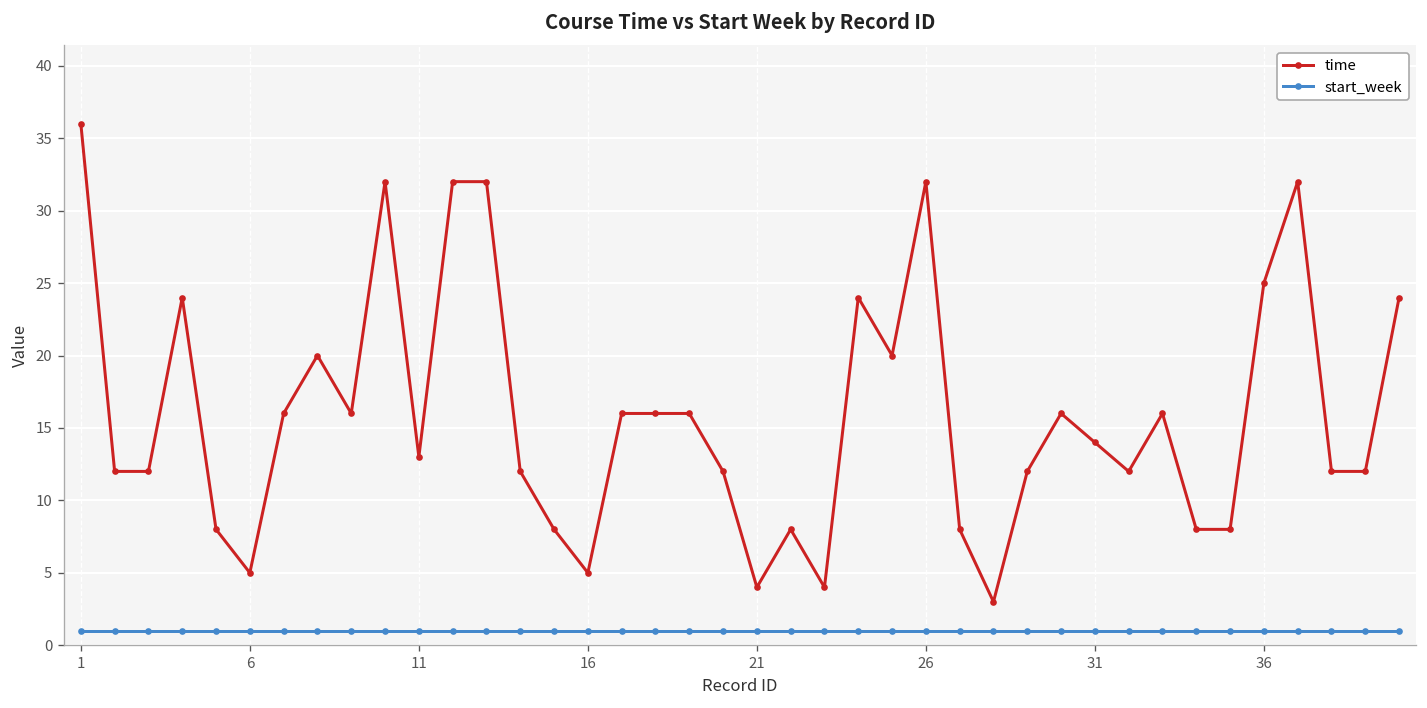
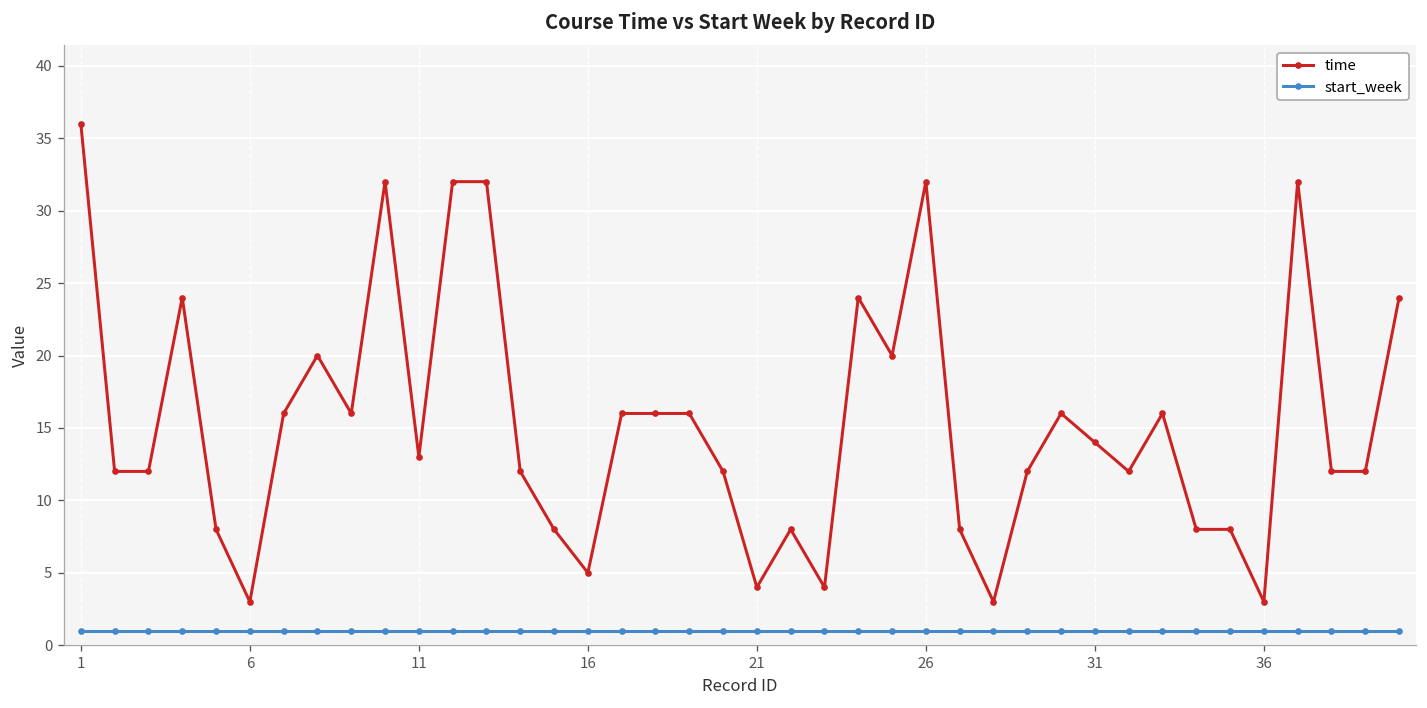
time, 6: 5 -> 3
time, 36: 25 -> 3
